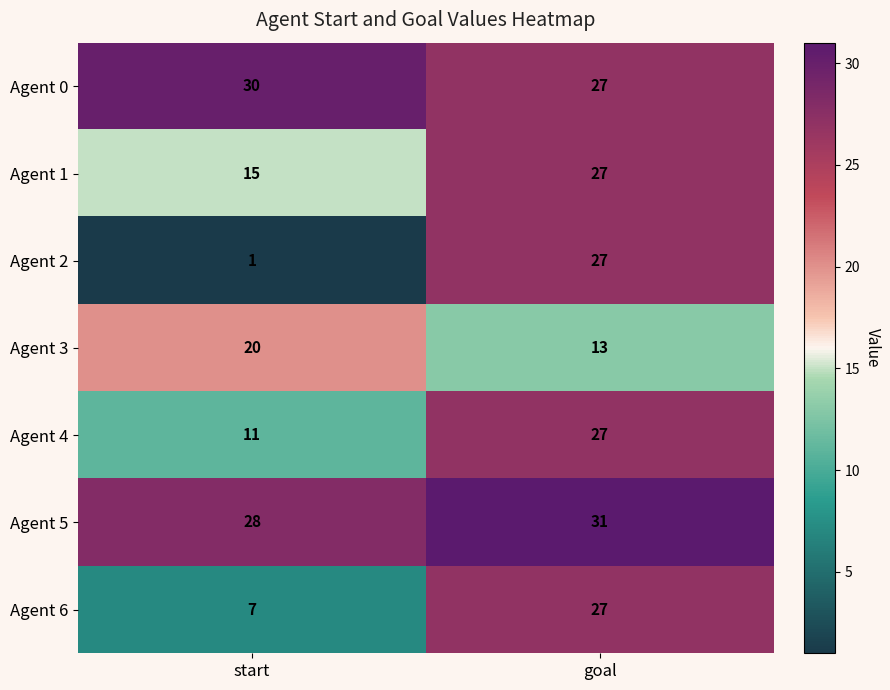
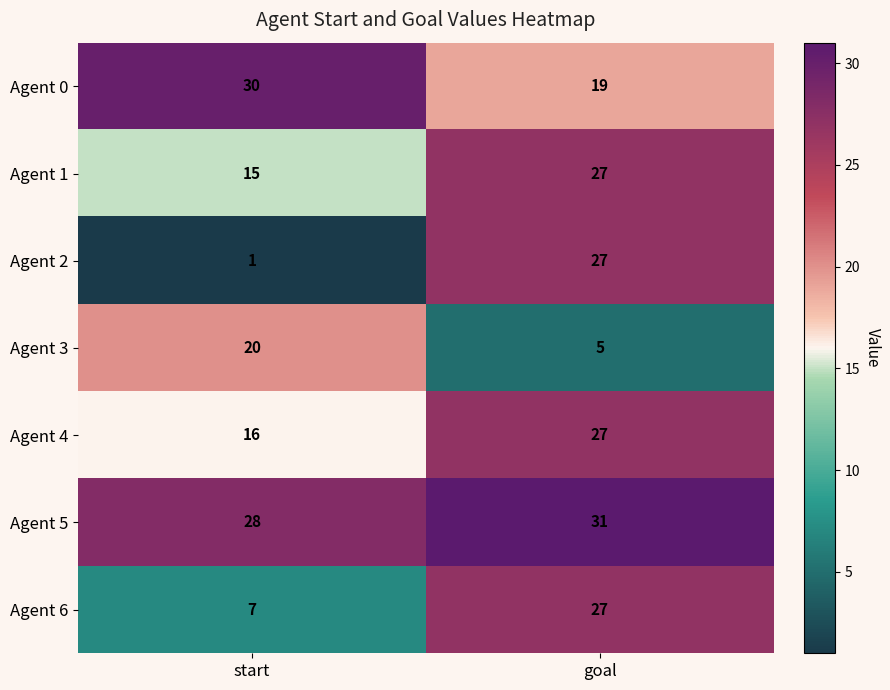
Agent 0, goal: 27 -> 19
Agent 3, goal: 13 -> 5
Agent 4, start: 11 -> 16
